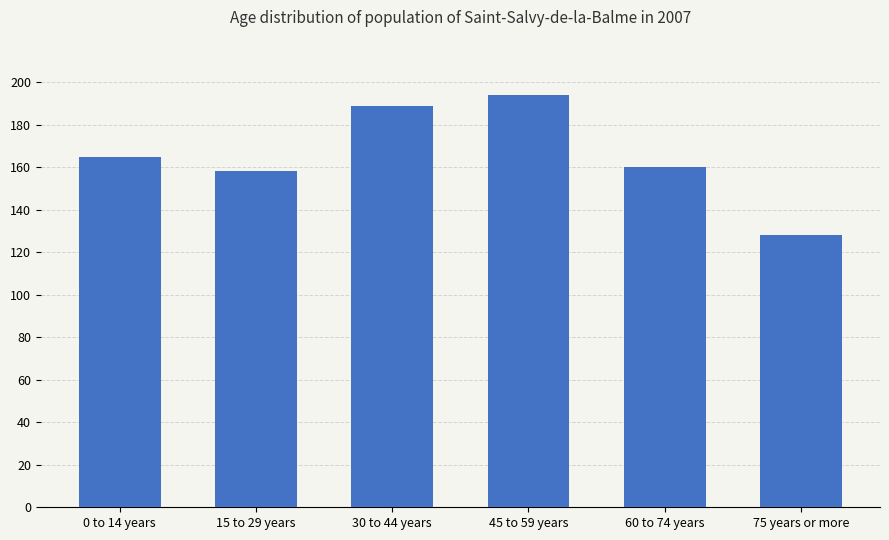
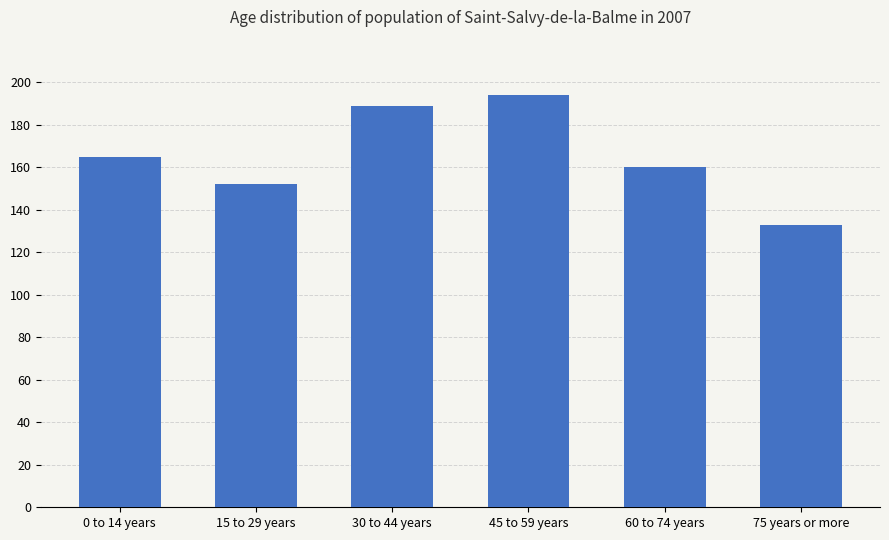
15 to 29 years: 158 -> 152
75 years or more: 128 -> 133
